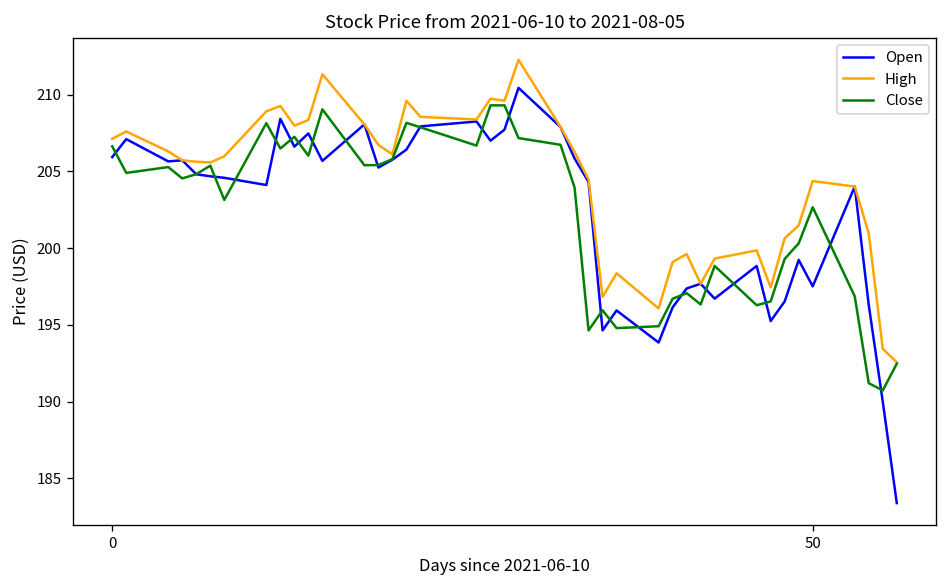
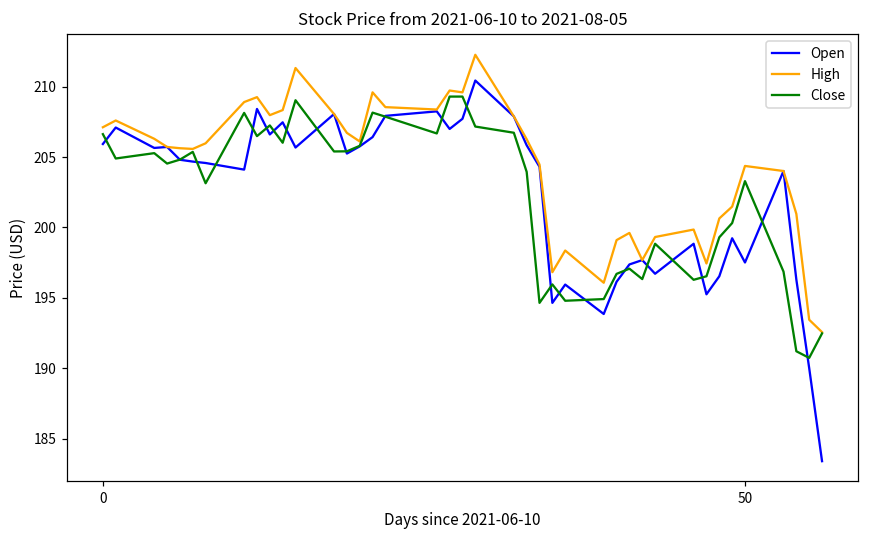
Close, 50: 202.7 -> 203.3
